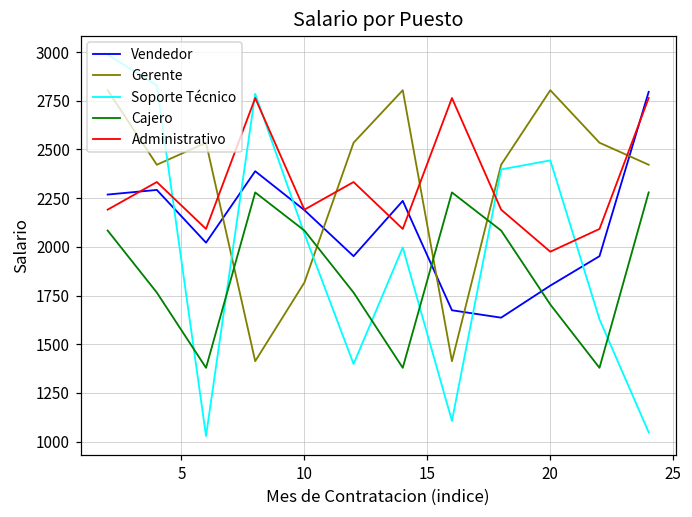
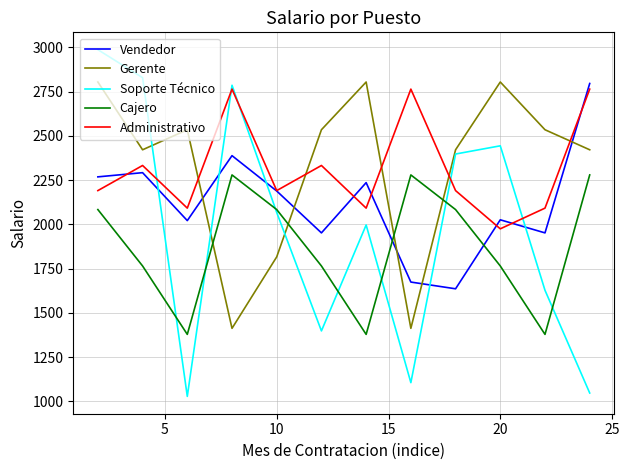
Vendedor, 20: 1800 -> 2030
Cajero, 20: 1700 -> 1770
